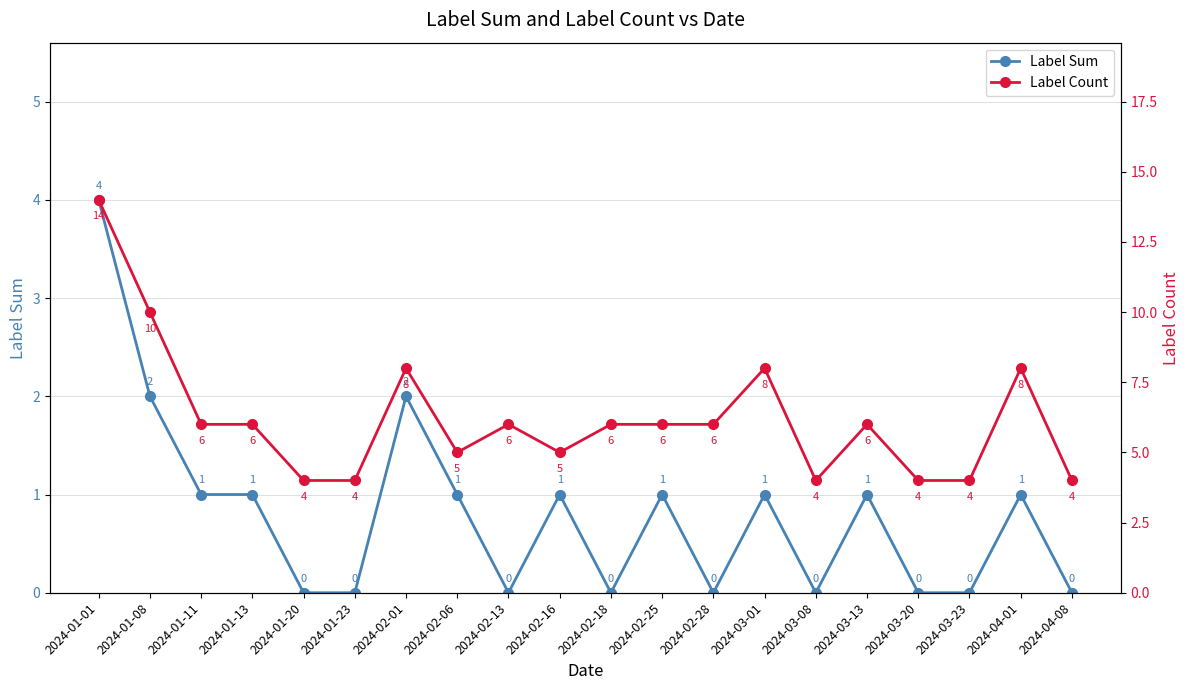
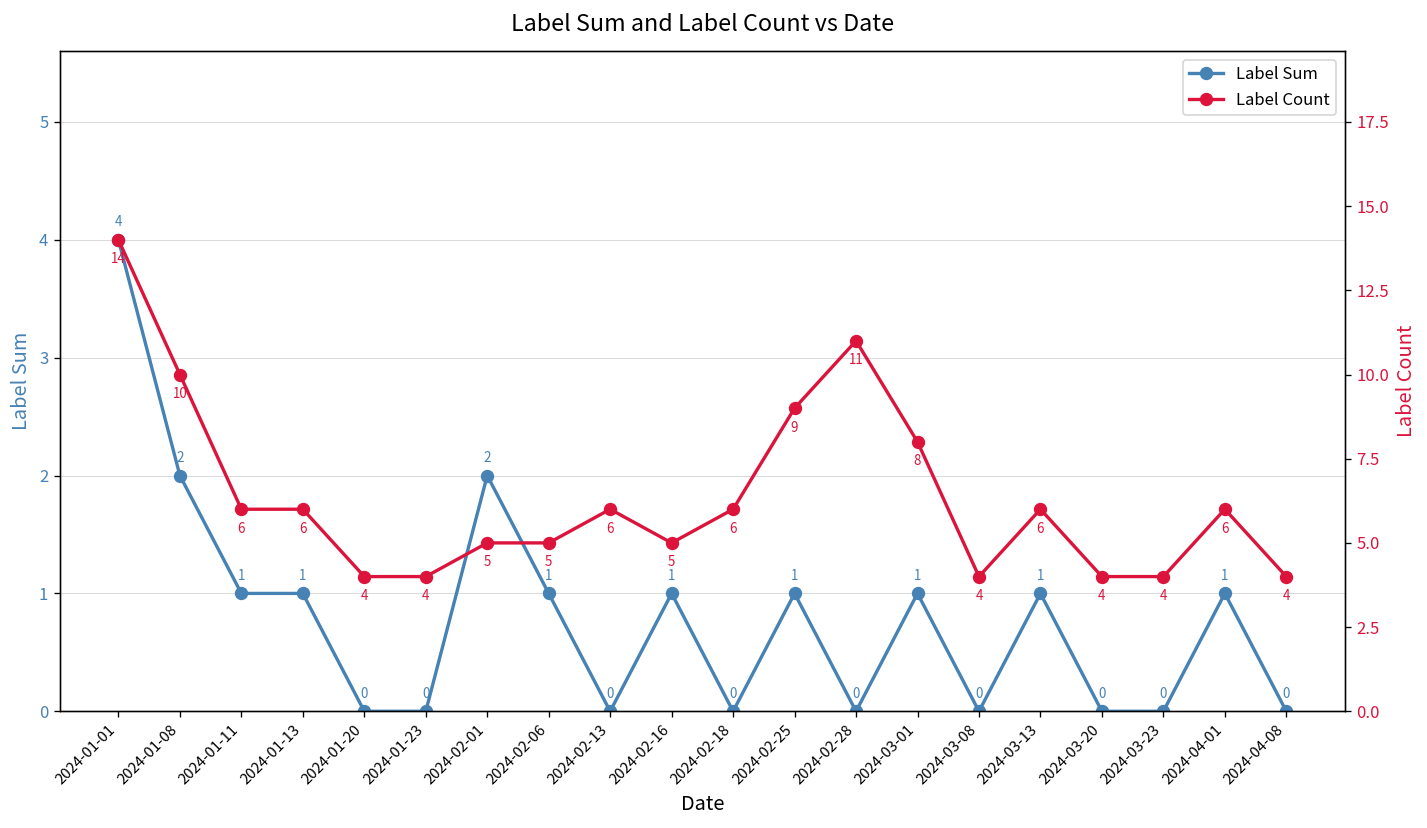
Label Count, 2024-02-01: 8 -> 5
Label Count, 2024-02-25: 6 -> 9
Label Count, 2024-02-28: 6 -> 11
Label Count, 2024-04-01: 8 -> 6
